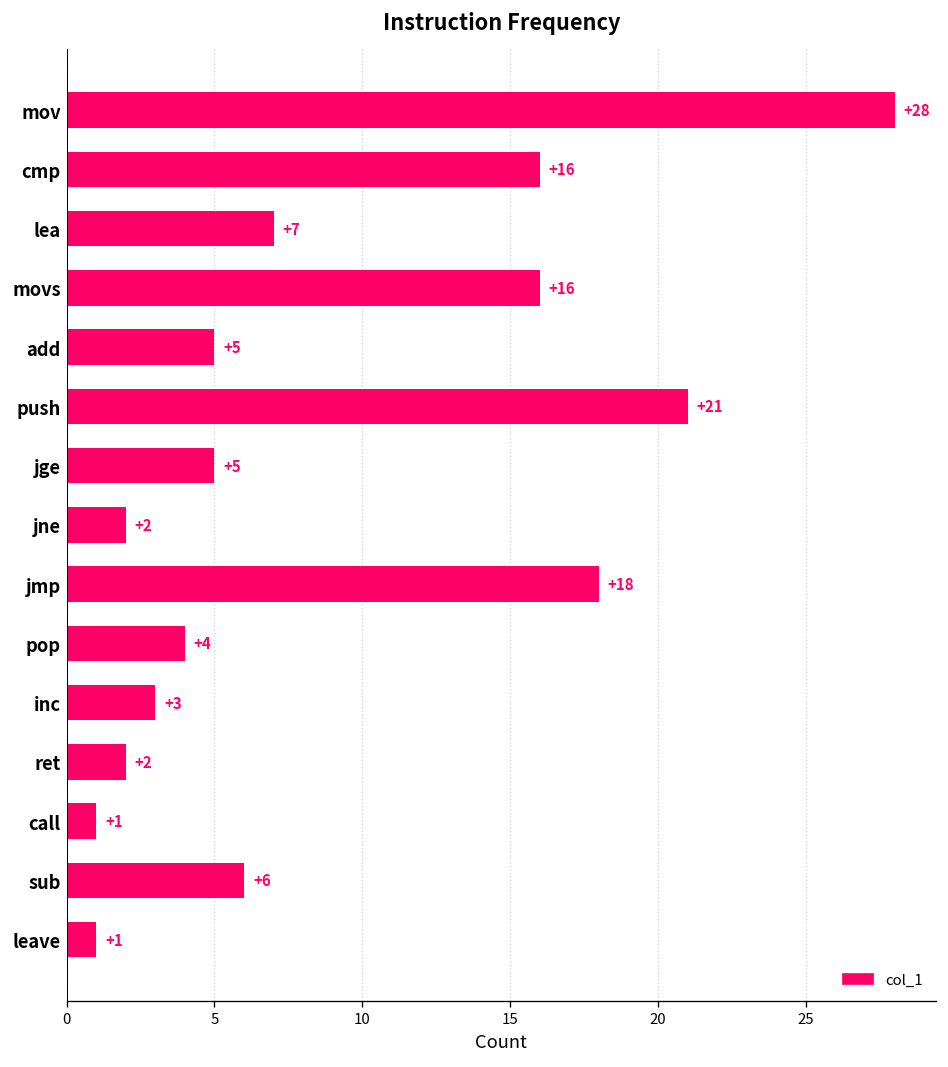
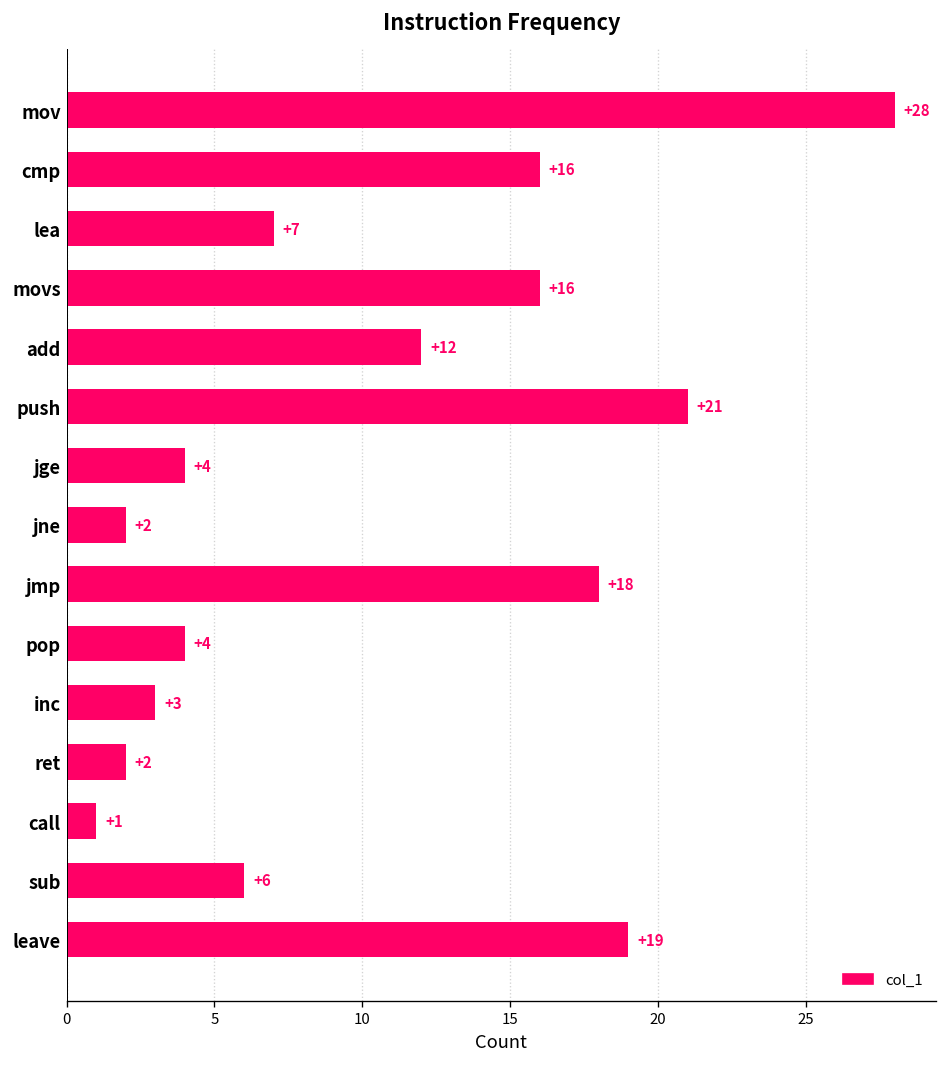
add: +5 -> +12
jge: +5 -> +4
leave: +1 -> +19
